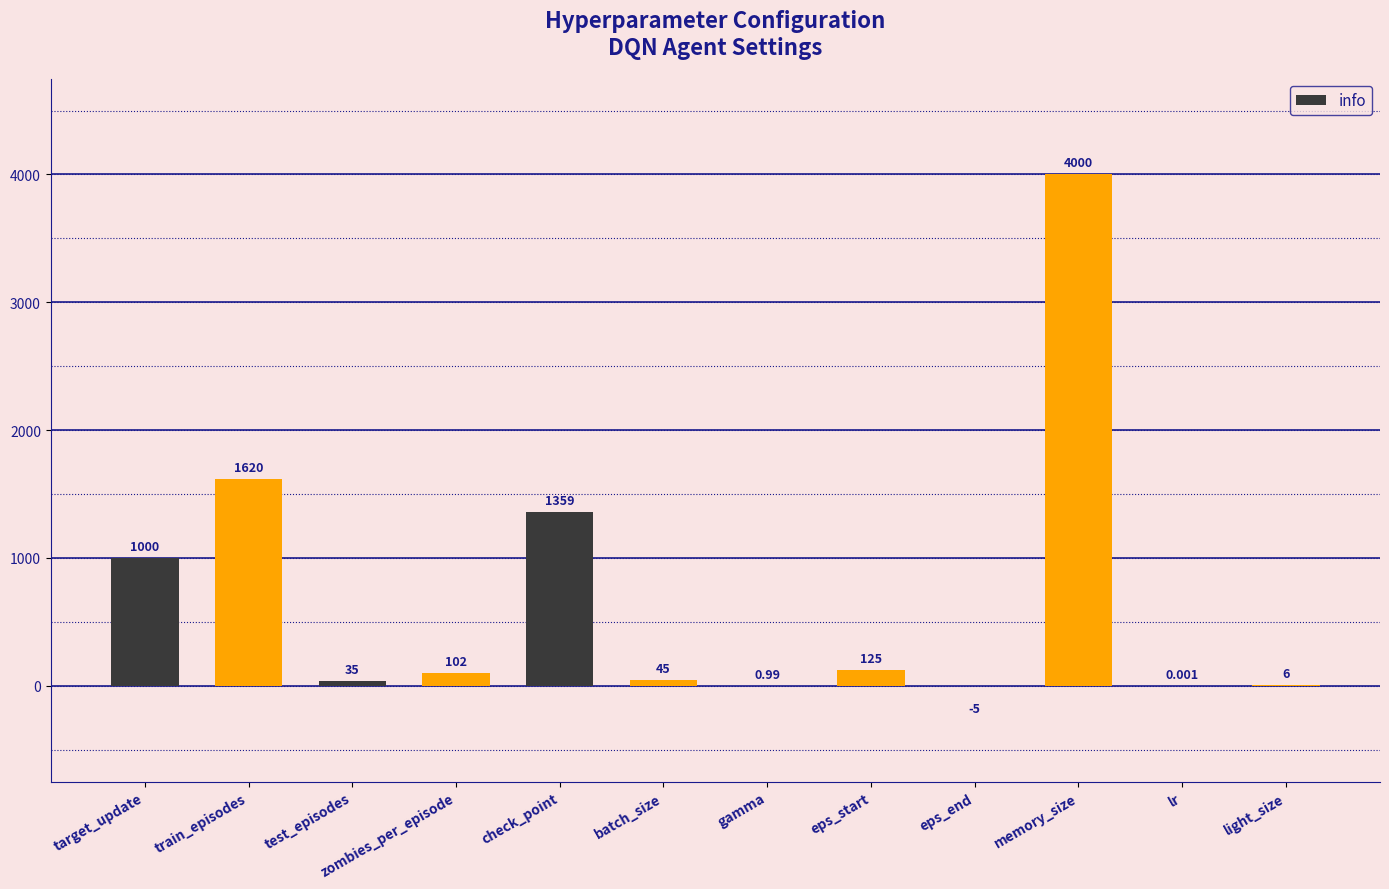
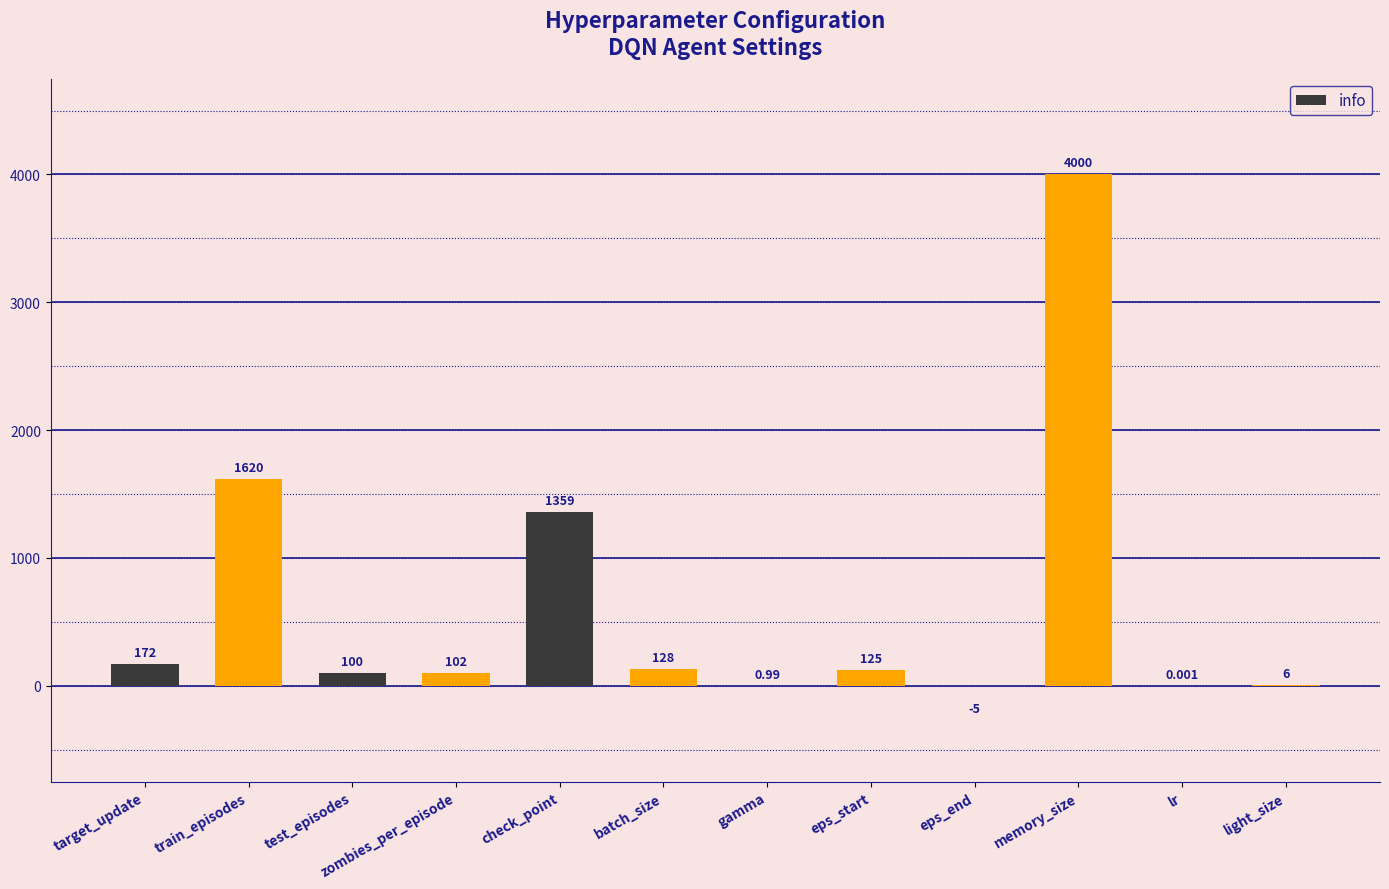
target_update: 1000 -> 172
test_episodes: 35 -> 100
batch_size: 45 -> 128
